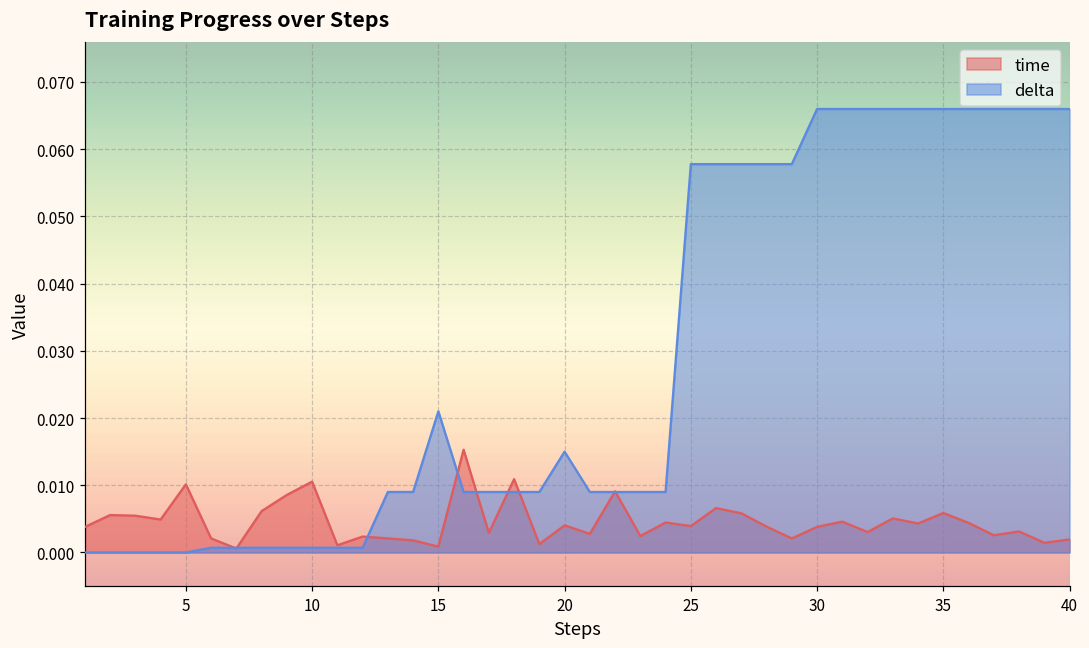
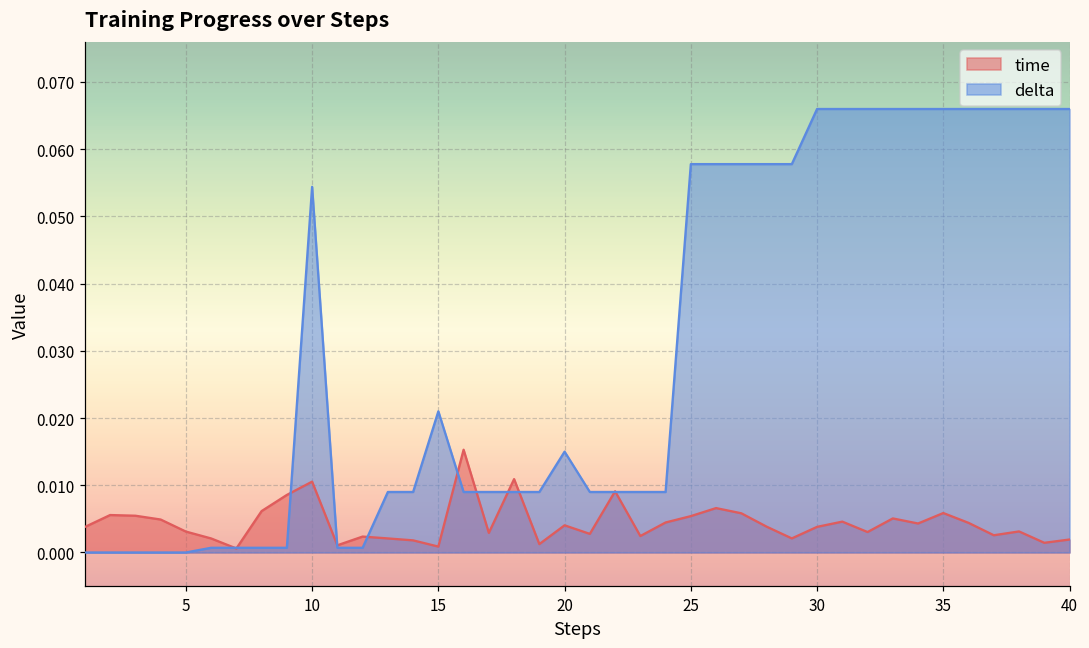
time, 5: 0.010 -> 0.003
delta, 10: 0.001 -> 0.054
time, 25: 0.004 -> 0.005
